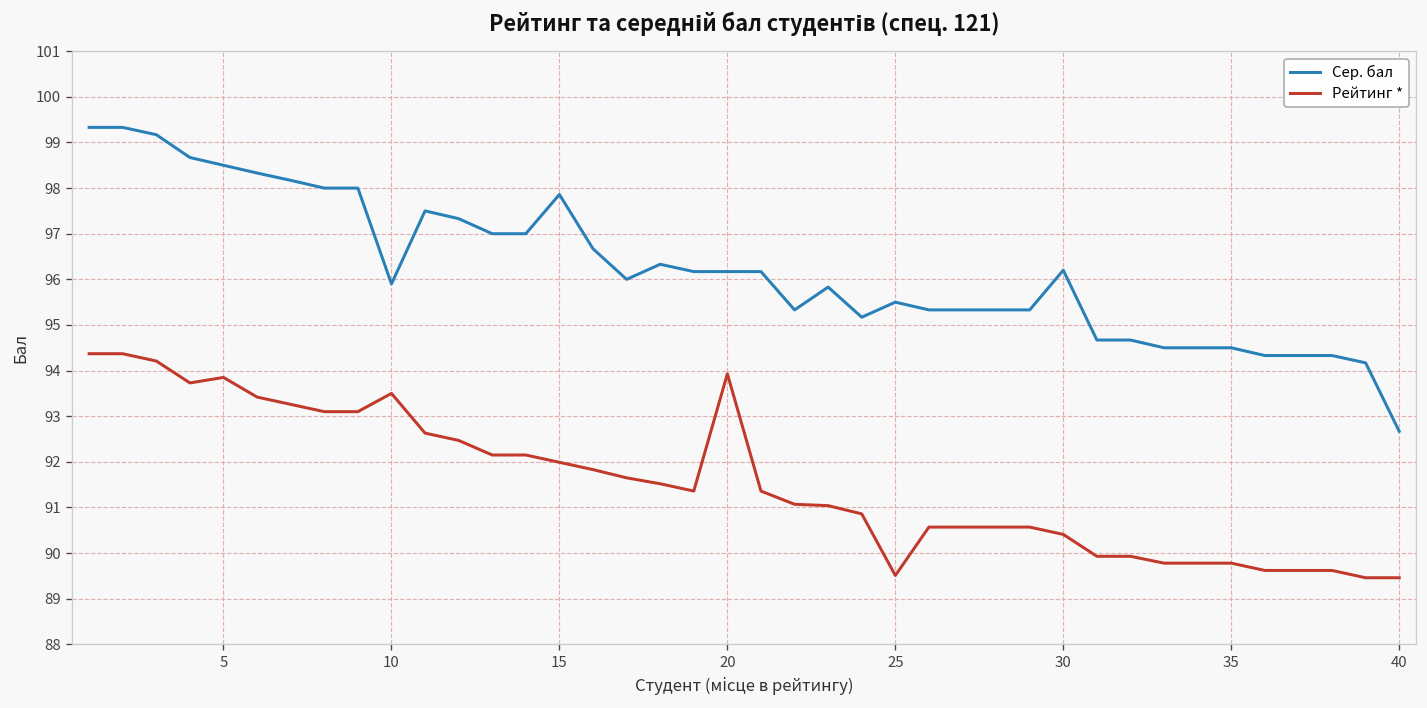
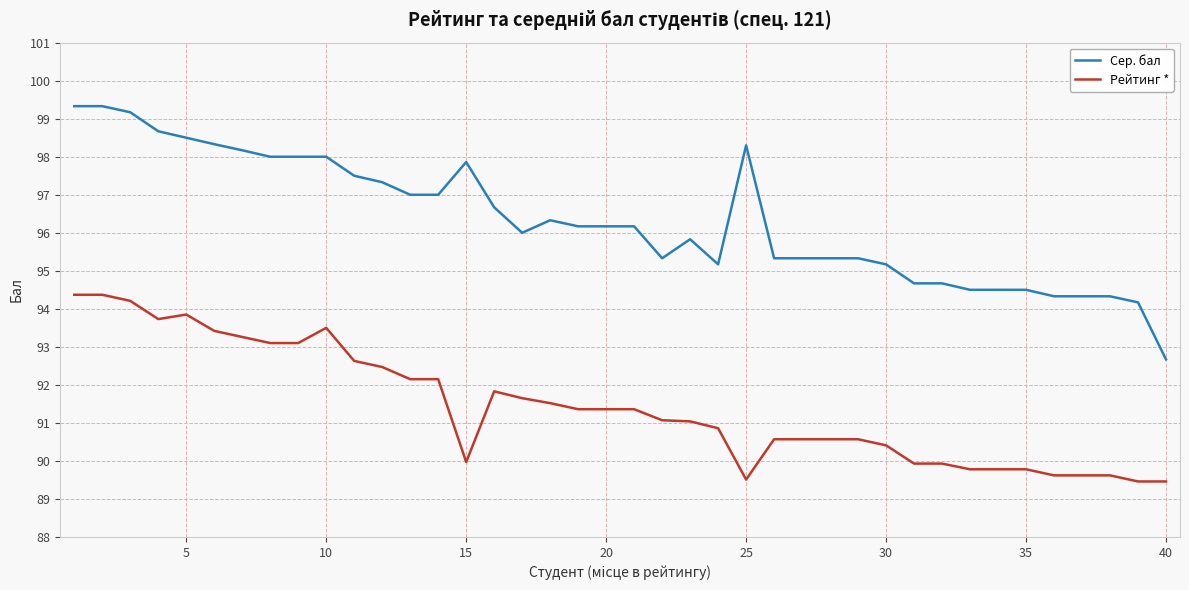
Сер. бал, 10: 95.9 -> 98.0
Рейтинг *, 15: 92.0 -> 90.0
Рейтинг *, 20: 93.9 -> 91.4
Сер. бал, 25: 95.5 -> 98.3
Сер. бал, 30: 96.2 -> 95.2
